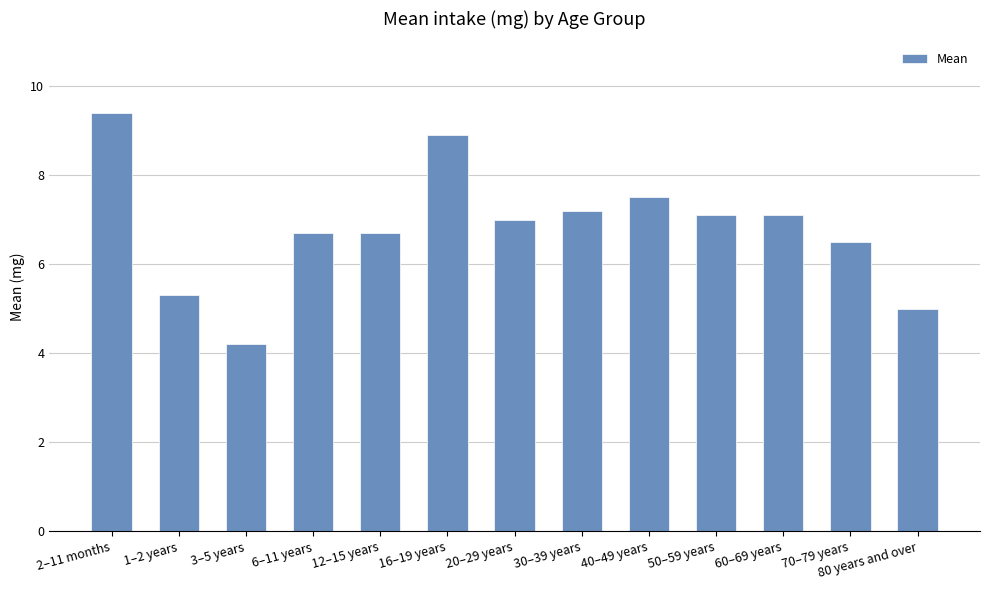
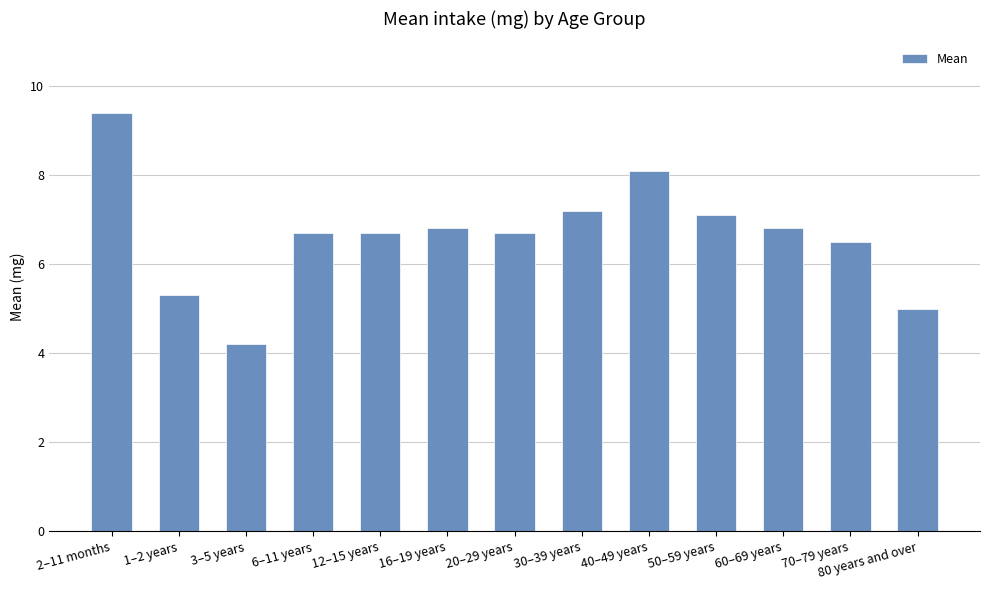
16–19 years: 8.9 -> 6.8
20–29 years: 7.0 -> 6.7
40–49 years: 7.5 -> 8.1
60–69 years: 7.1 -> 6.8
